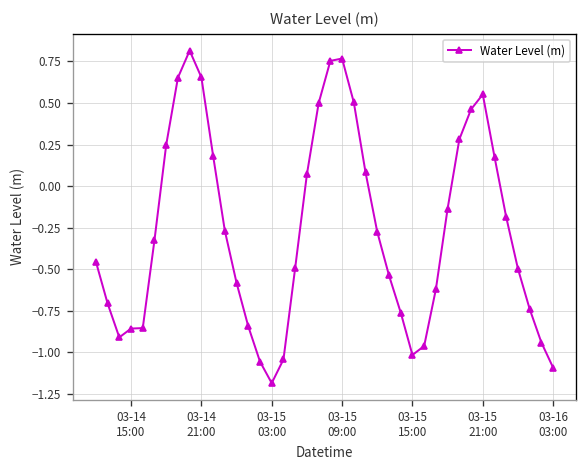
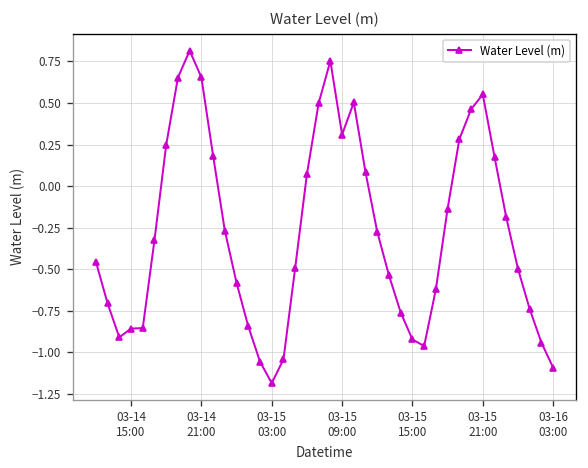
03-15 09:00: 0.77 -> 0.31
03-15 15:00: -1.02 -> -0.92
